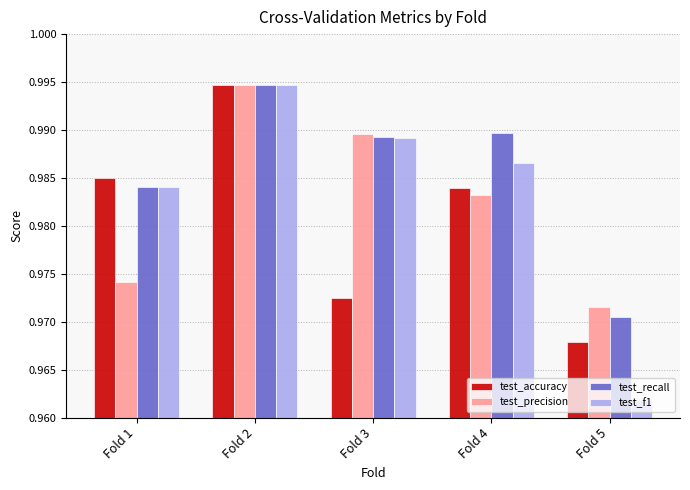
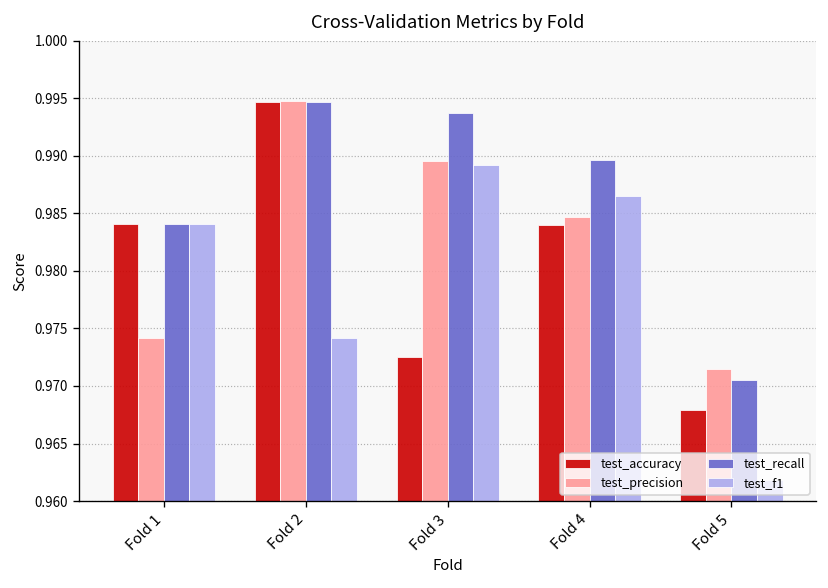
test_accuracy, Fold 1: 0.985 -> 0.984
test_f1, Fold 2: 0.995 -> 0.974
test_recall, Fold 3: 0.989 -> 0.994
test_precision, Fold 4: 0.983 -> 0.985
